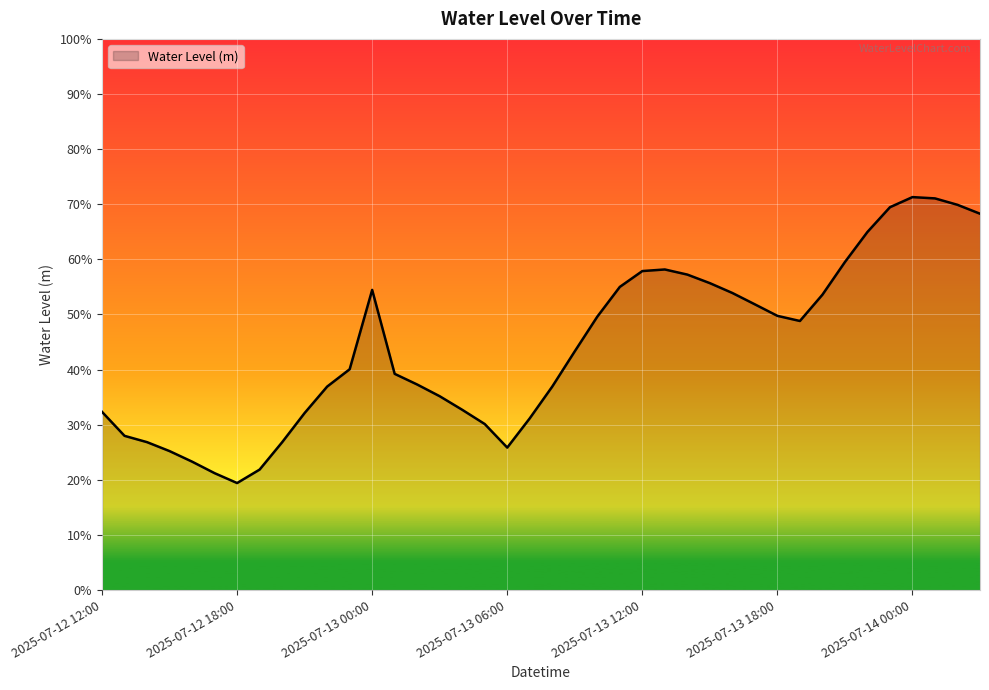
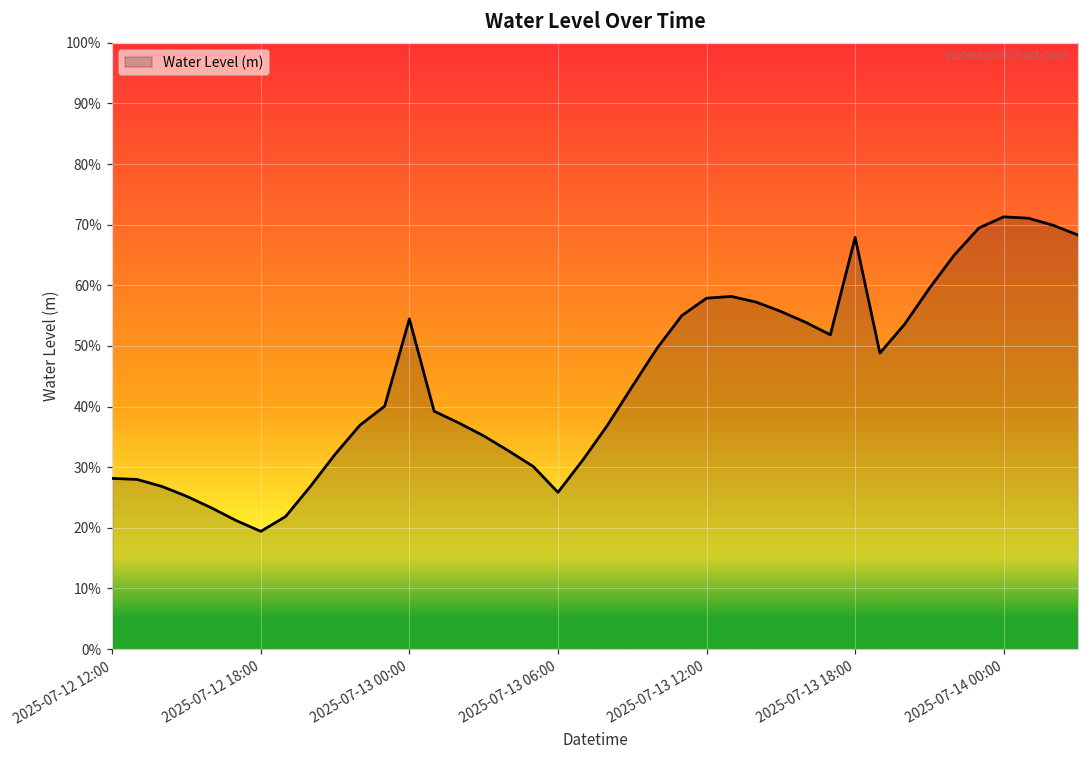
2025-07-12 12:00: 32% -> 28%
2025-07-13 18:00: 50% -> 68%
